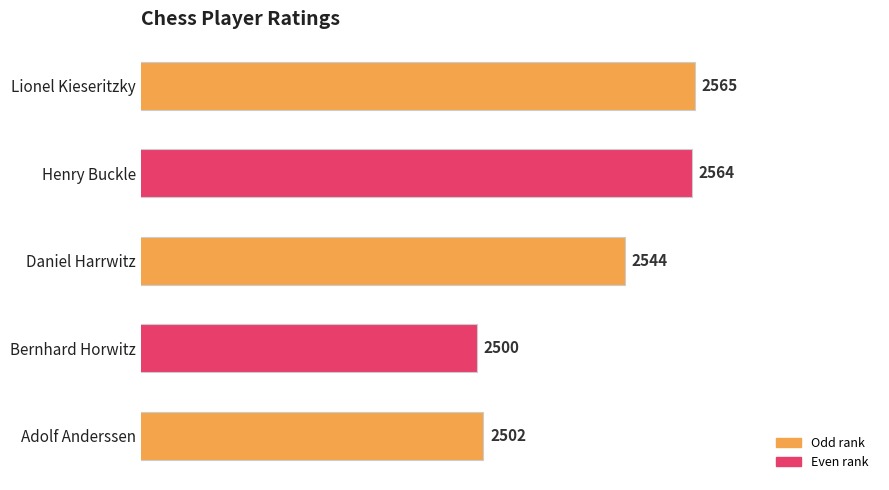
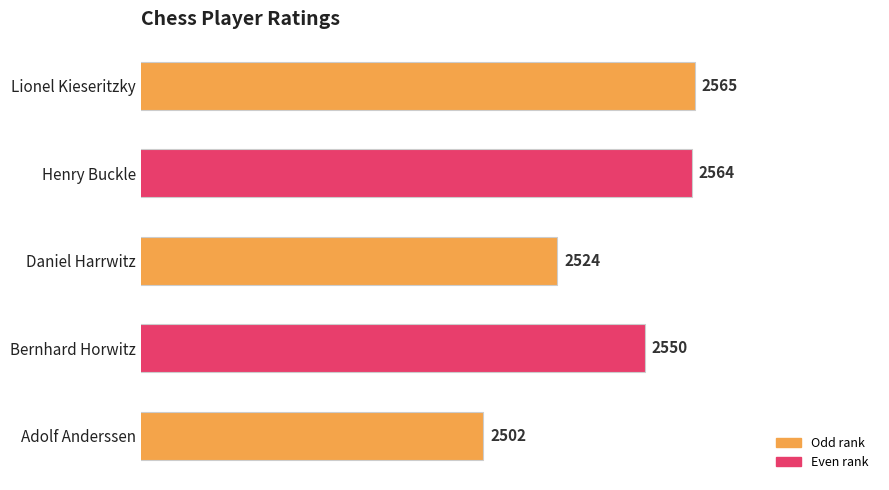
Daniel Harrwitz: 2544 -> 2524
Bernhard Horwitz: 2500 -> 2550
